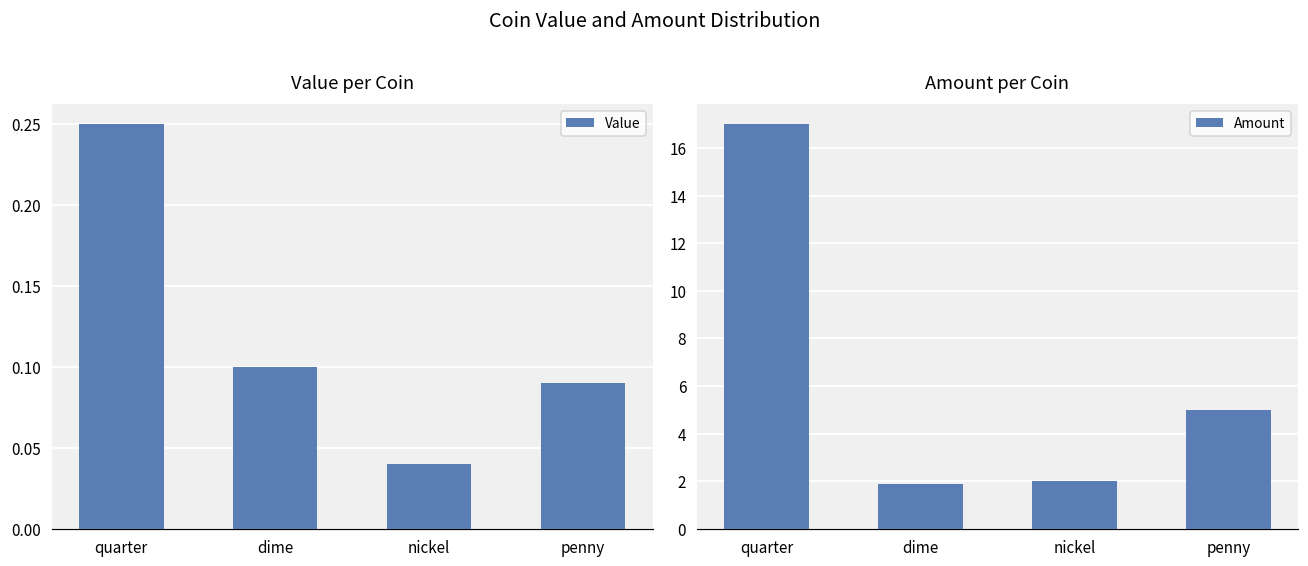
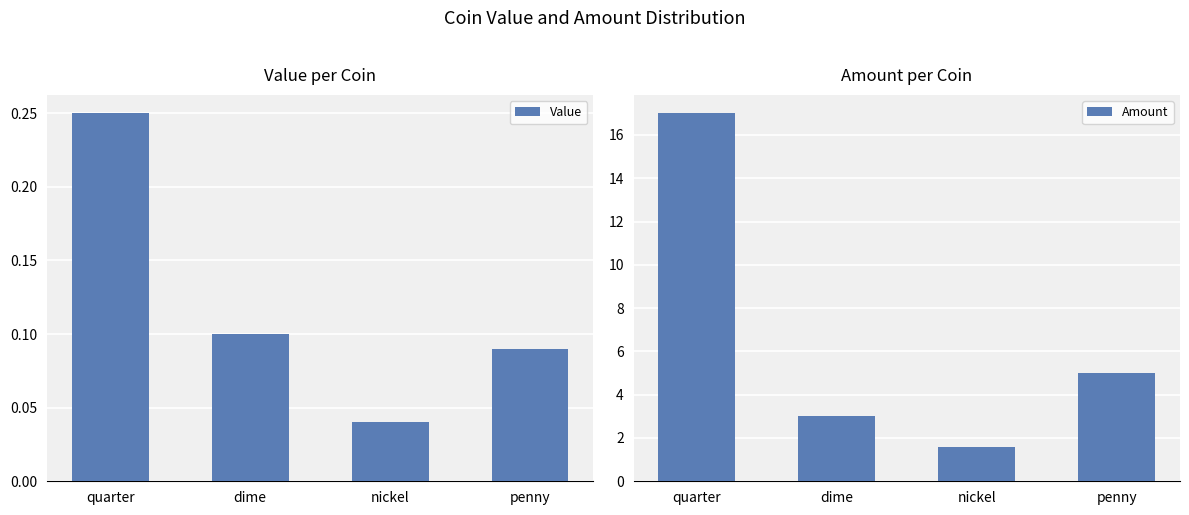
Amount per Coin, dime: 1.9 -> 3.0
Amount per Coin, nickel: 2.0 -> 1.6
